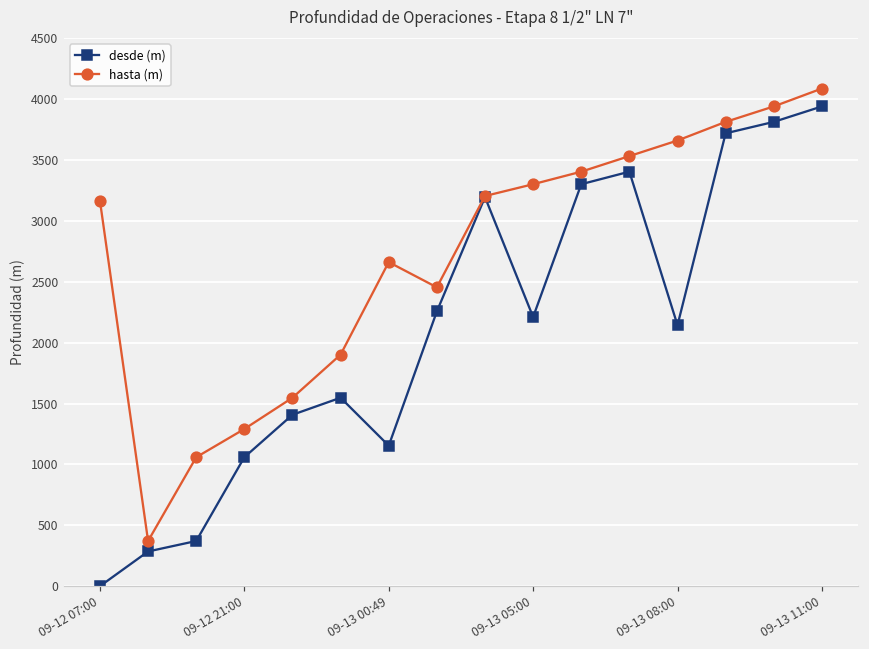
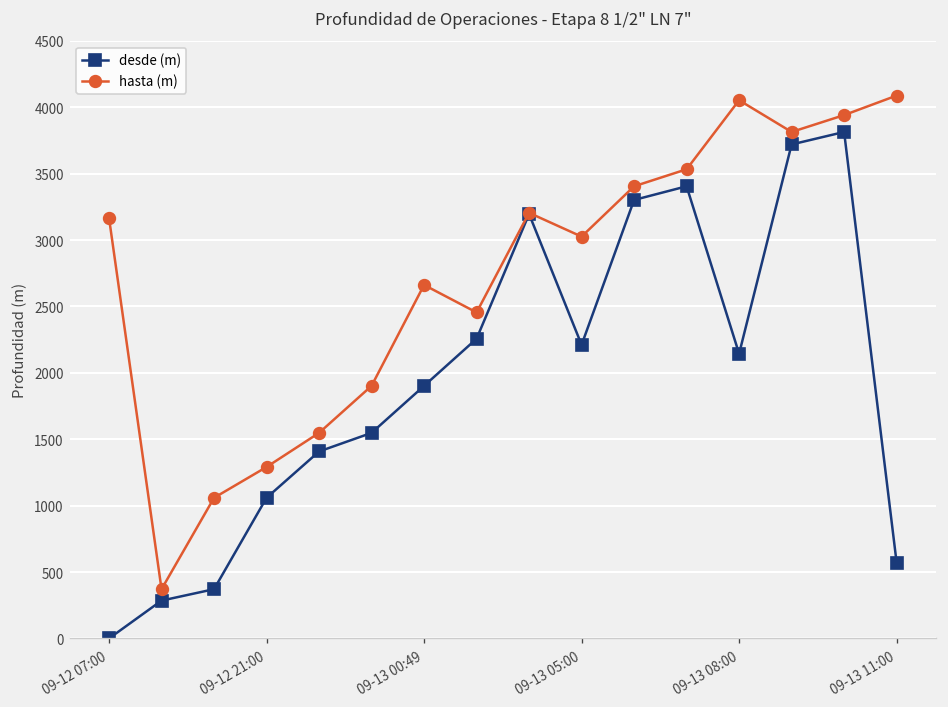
desde (m), 09-13 00:49: 1150 -> 1900
hasta (m), 09-13 05:00: 3300 -> 3030
hasta (m), 09-13 08:00: 3660 -> 4050
desde (m), 09-13 11:00: 3940 -> 570
